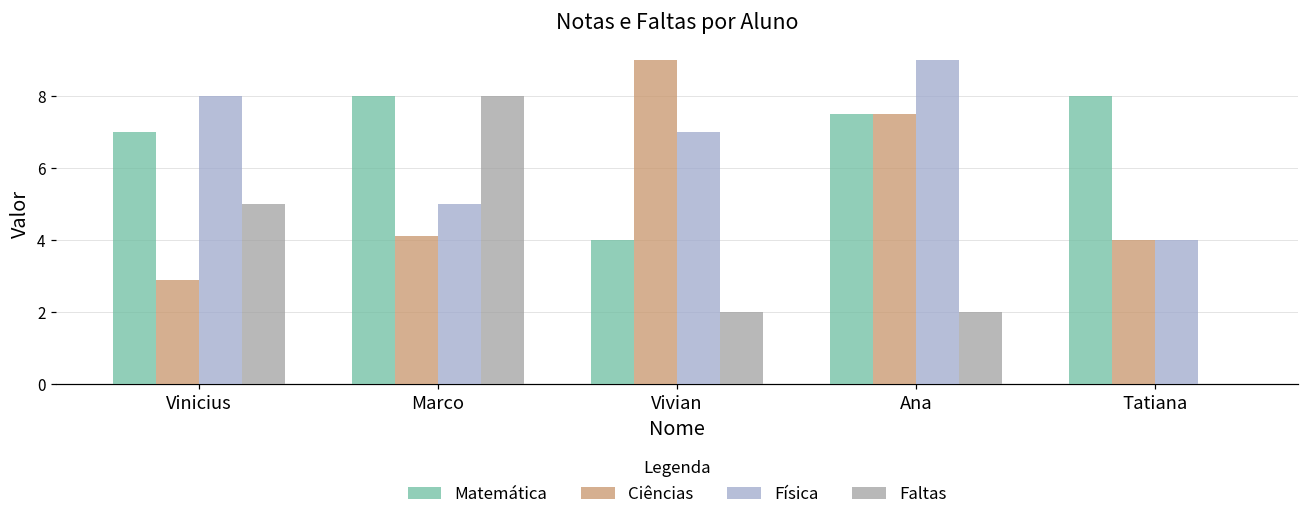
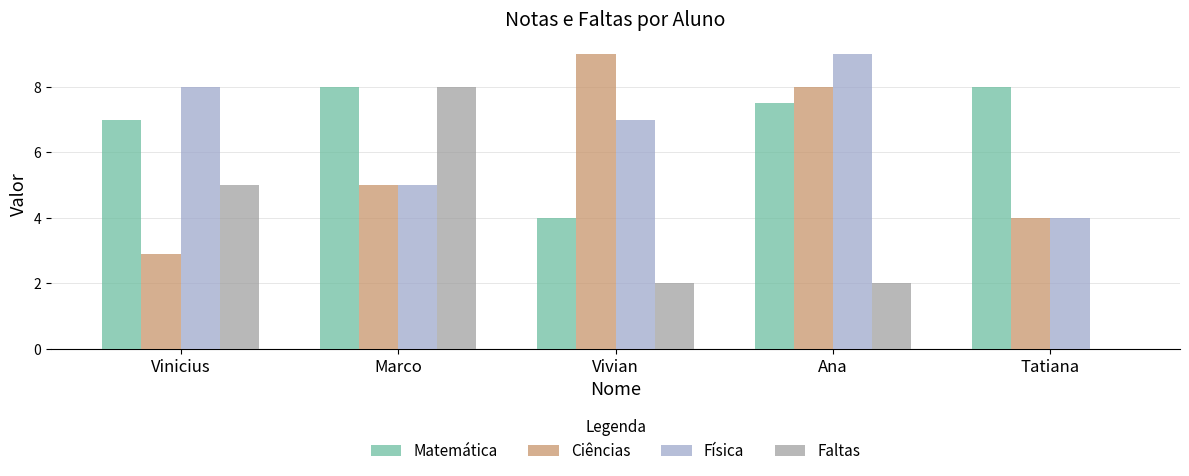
Ciências, Marco: 4.1 -> 5.0
Ciências, Ana: 7.5 -> 8.0
